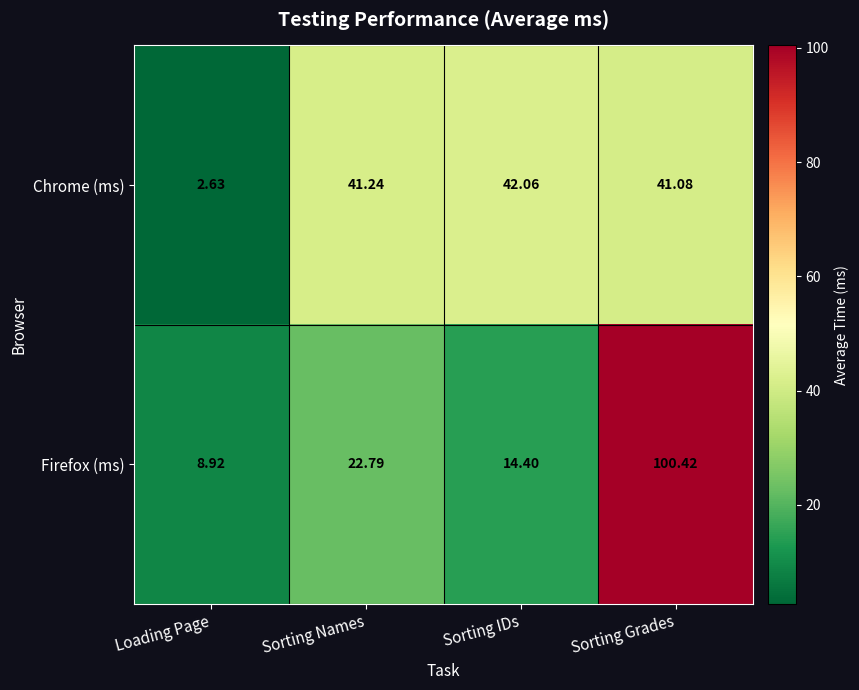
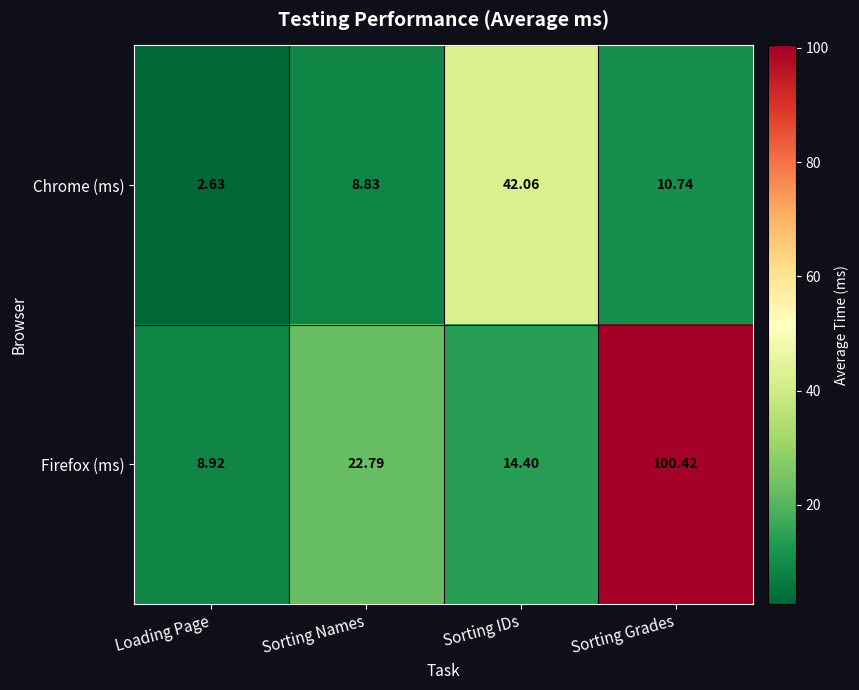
Chrome (ms), Sorting Names: 41.24 -> 8.83
Chrome (ms), Sorting Grades: 41.08 -> 10.74
